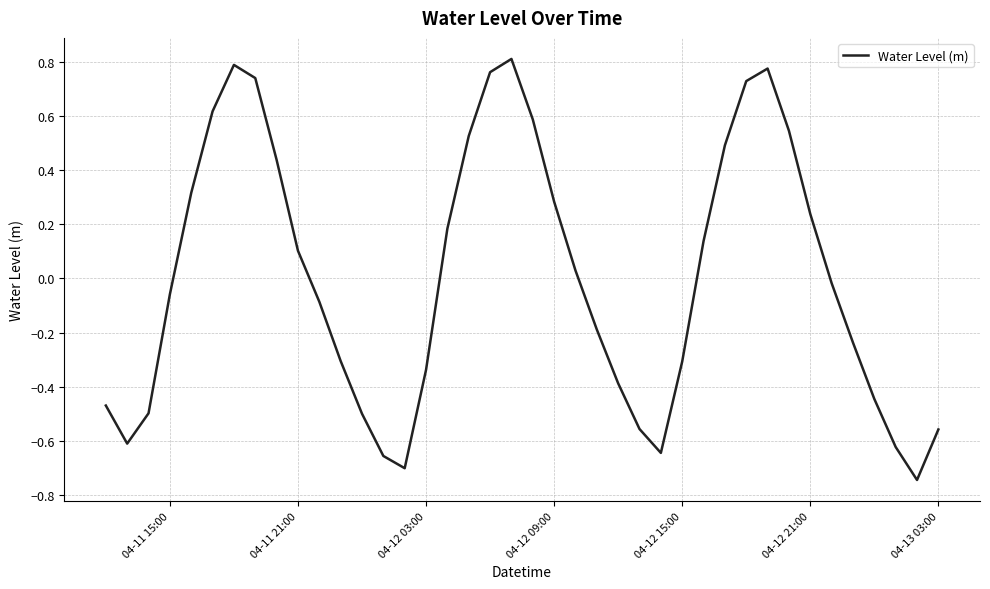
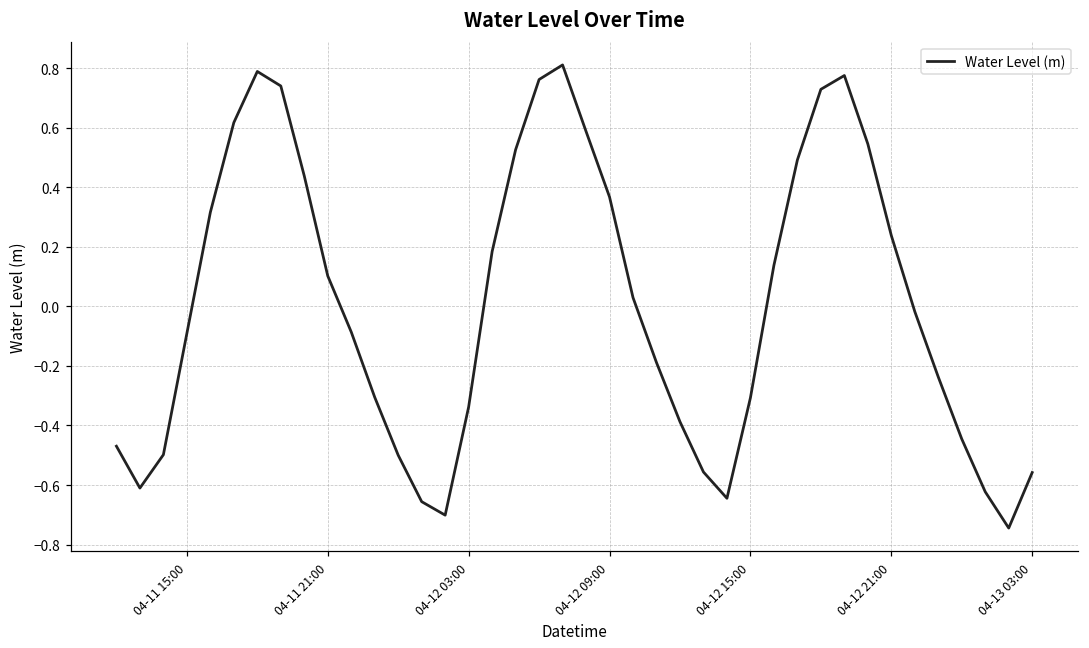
04-11 15:00: -0.06 -> -0.09
04-12 09:00: 0.28 -> 0.37
